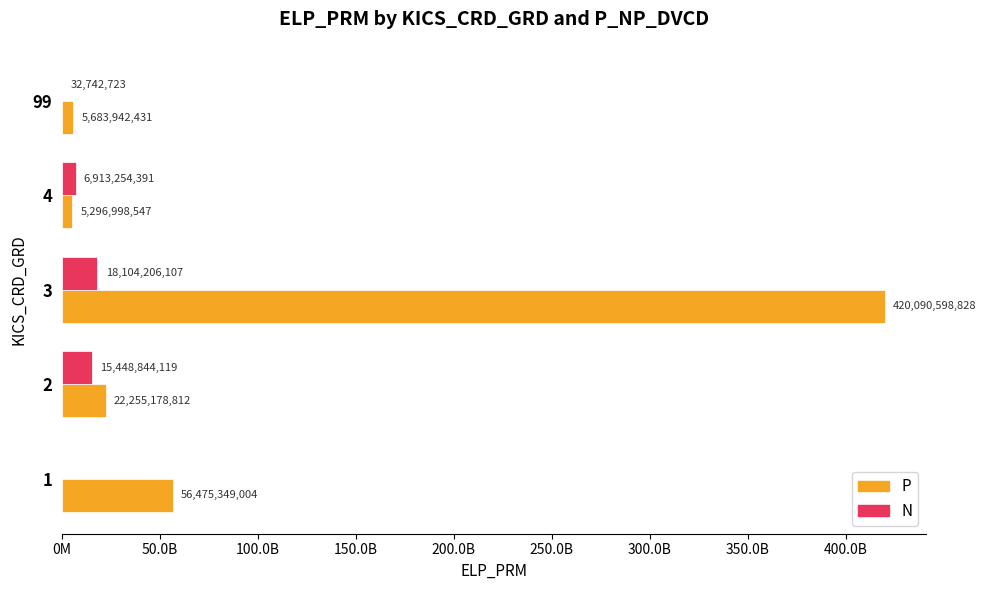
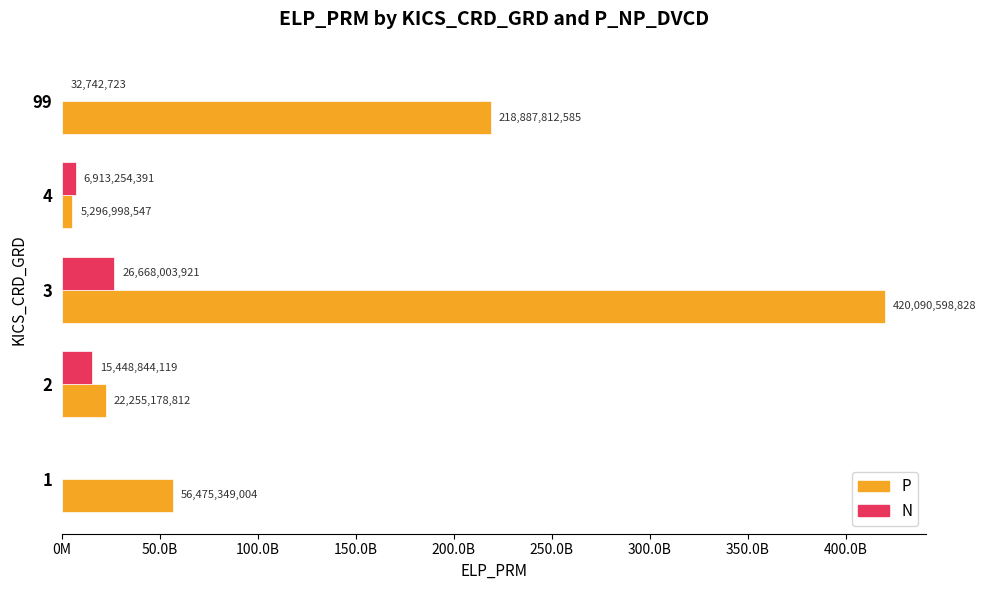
P, 99: 5,683,942,431 -> 218,887,812,585
N, 3: 18,104,206,107 -> 26,668,003,921
